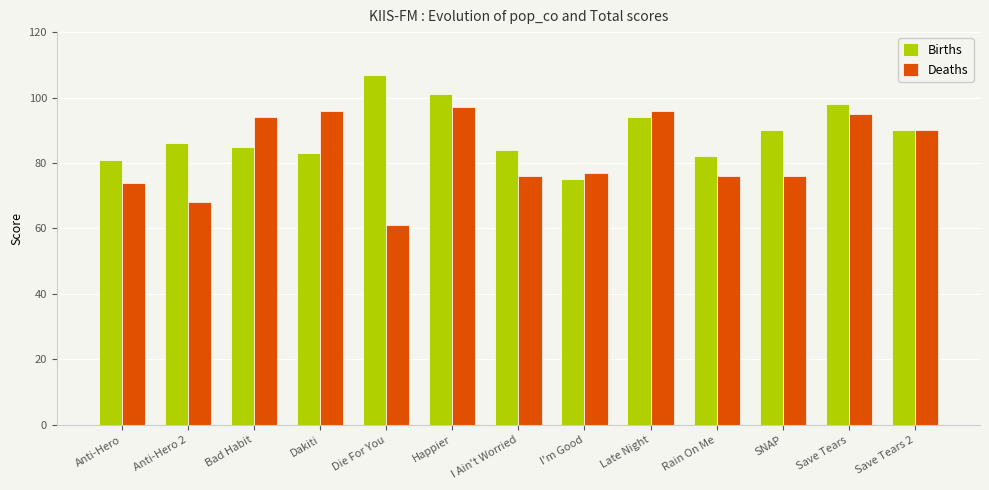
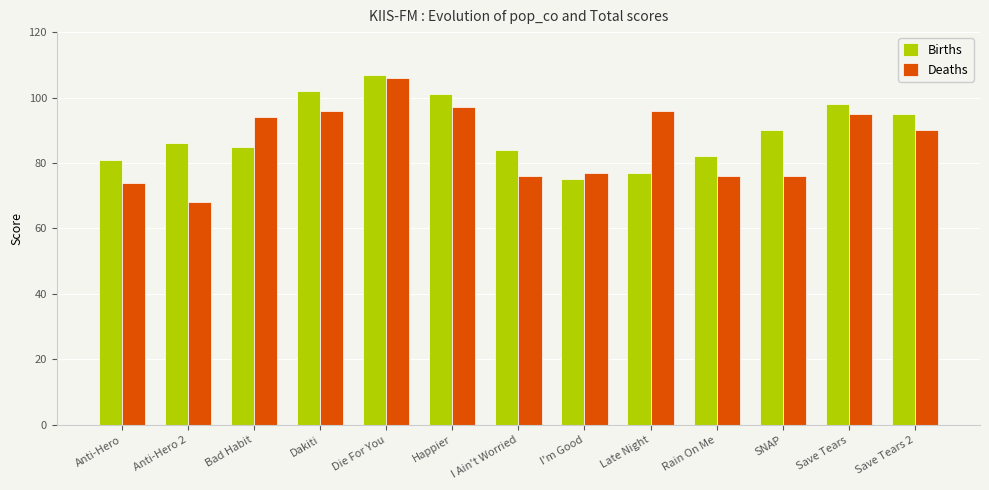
Births, Dakiti: 83 -> 102
Deaths, Die For You: 61 -> 106
Births, Late Night: 94 -> 77
Births, Save Tears 2: 90 -> 95
